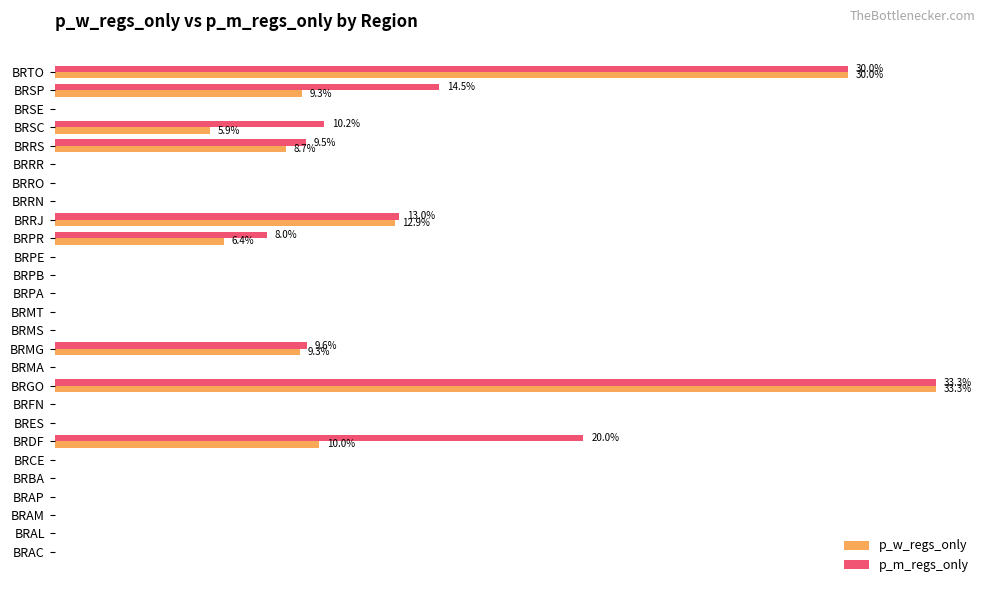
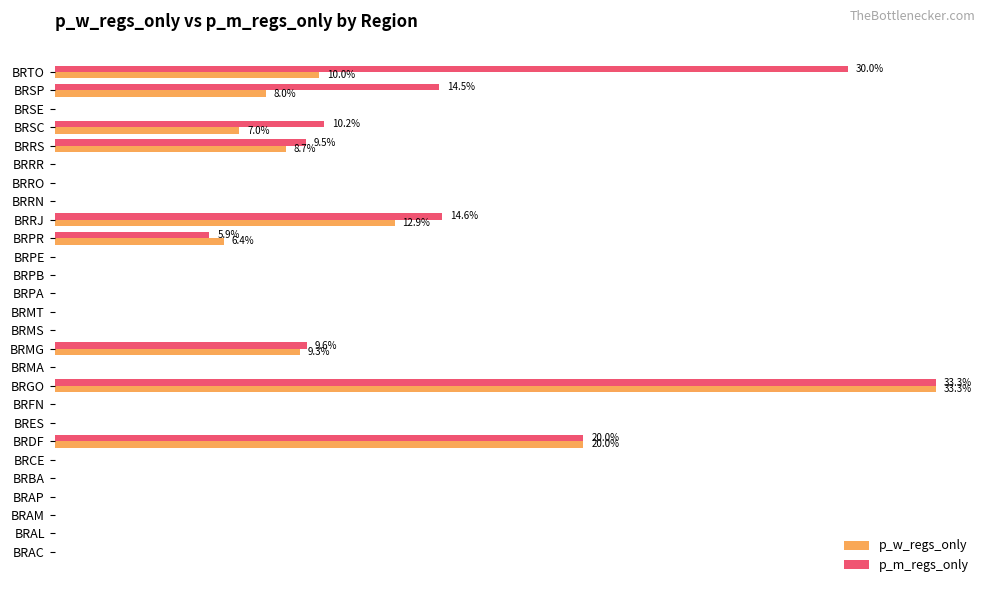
p_w_regs_only, BRTO: 30.0% -> 10.0%
p_w_regs_only, BRSP: 9.3% -> 8.0%
p_w_regs_only, BRSC: 5.9% -> 7.0%
p_m_regs_only, BRRJ: 13.0% -> 14.6%
p_m_regs_only, BRPR: 8.0% -> 5.9%
p_w_regs_only, BRDF: 10.0% -> 20.0%
